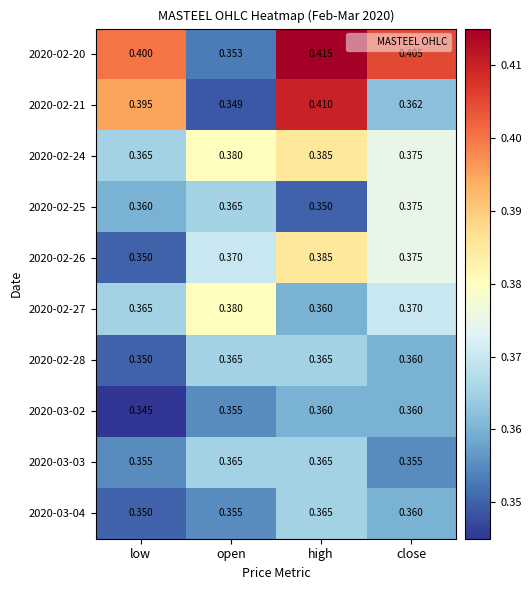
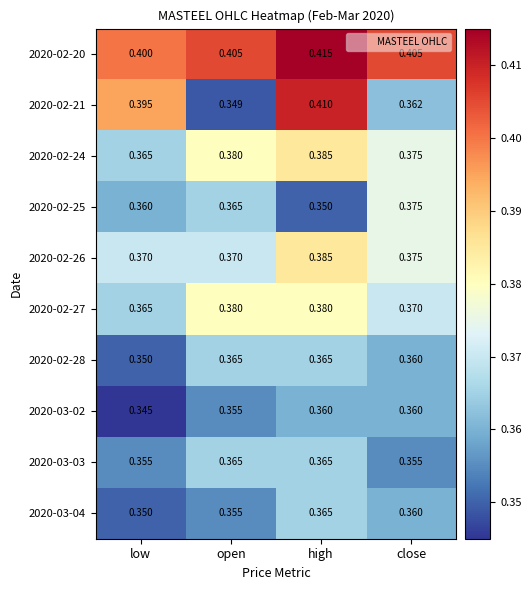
2020-02-20, open: 0.353 -> 0.405
2020-02-26, low: 0.350 -> 0.370
2020-02-27, high: 0.360 -> 0.380
